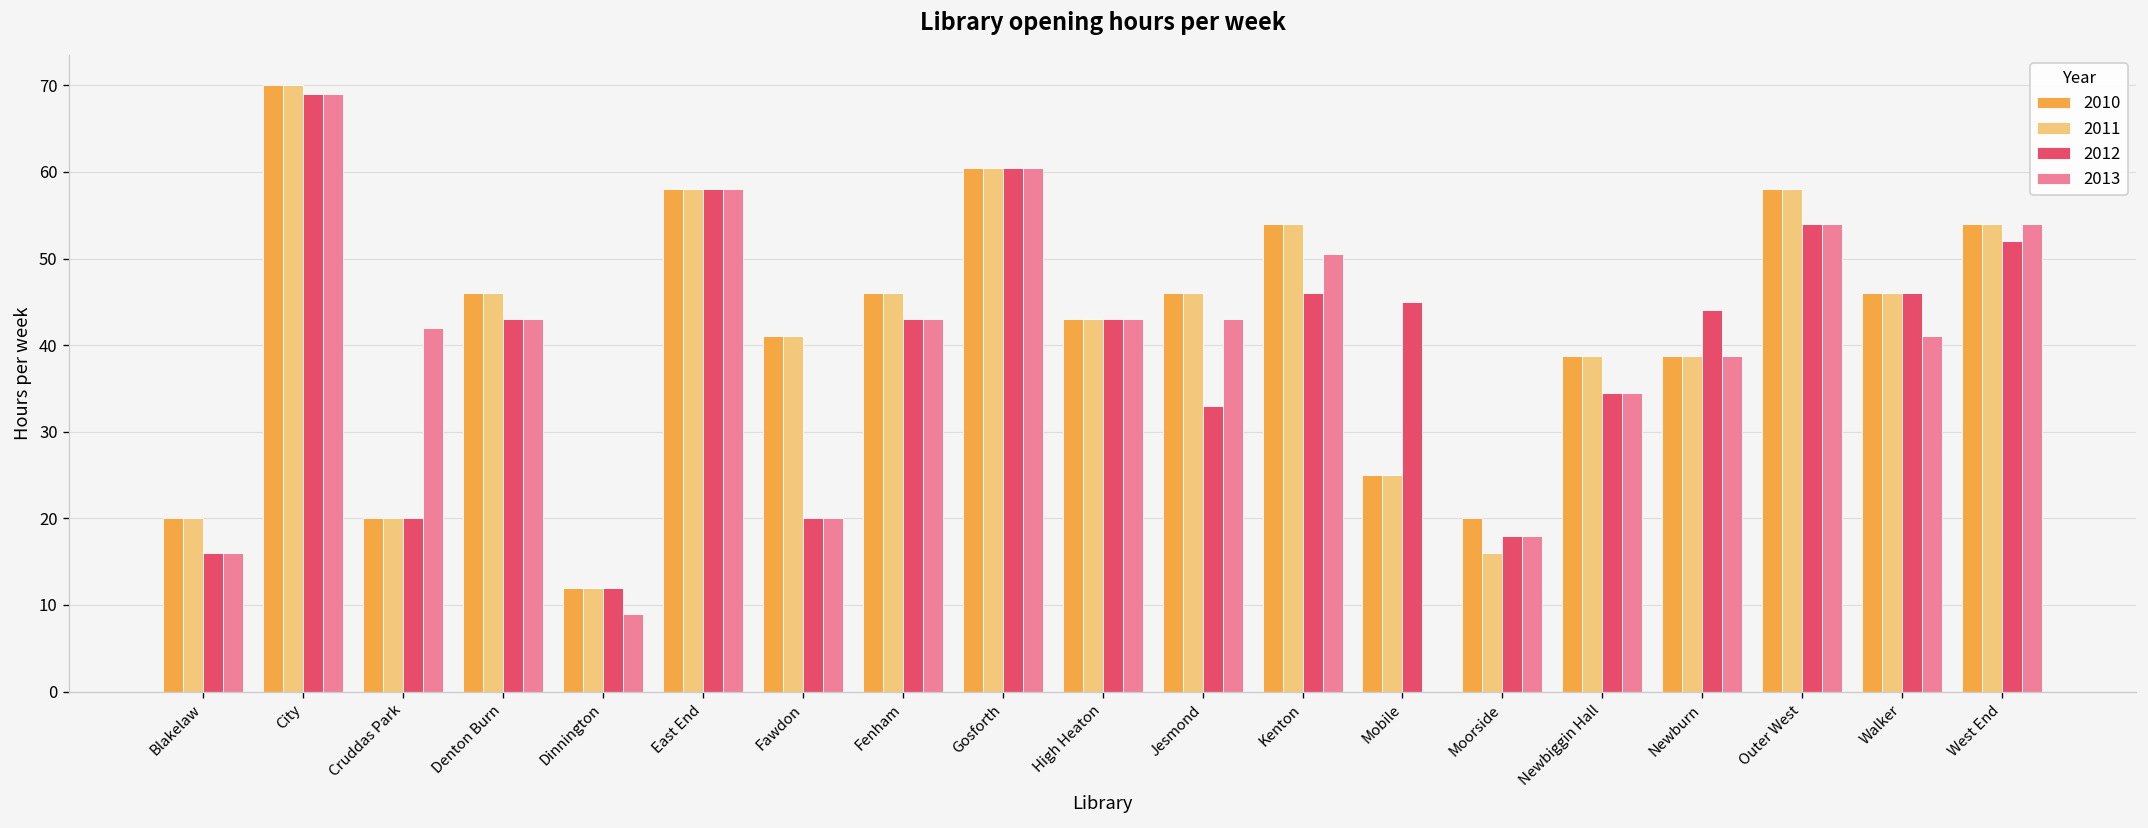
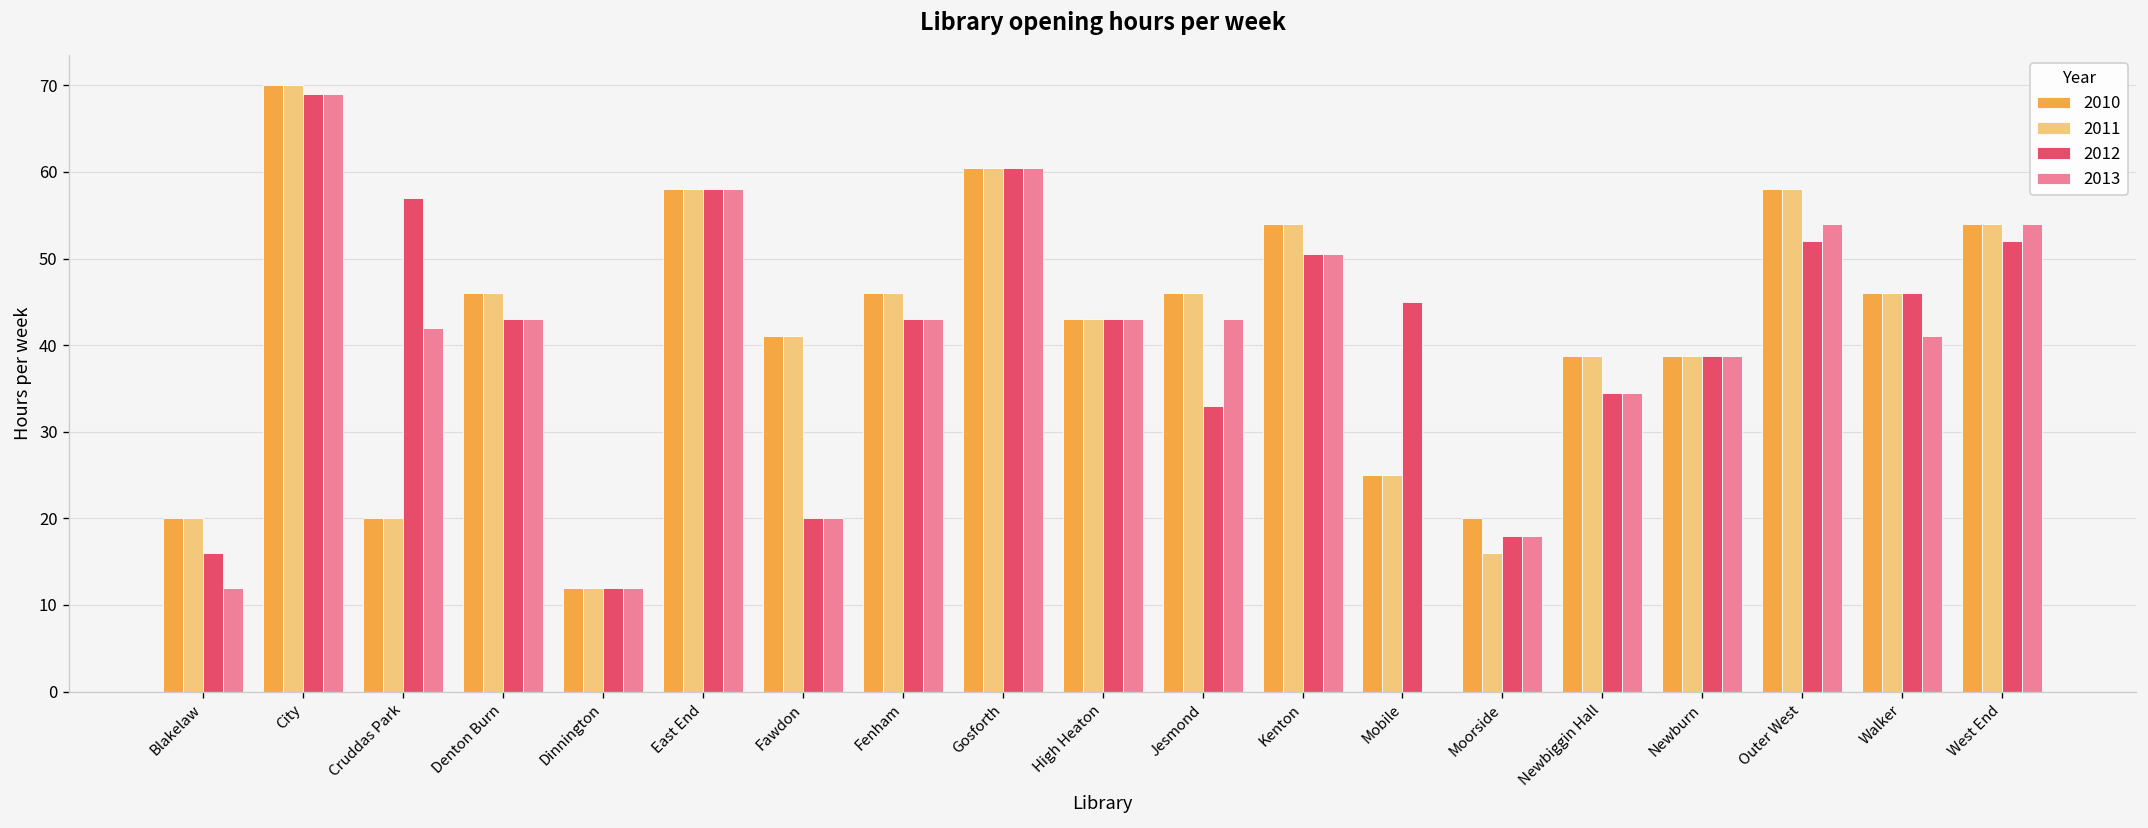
2013, Blakelaw: 16 -> 12
2012, Cruddas Park: 20 -> 57
2013, Dinnington: 9 -> 12
2012, Kenton: 46 -> 51
2012, Newburn: 44 -> 39
2012, Outer West: 54 -> 52
